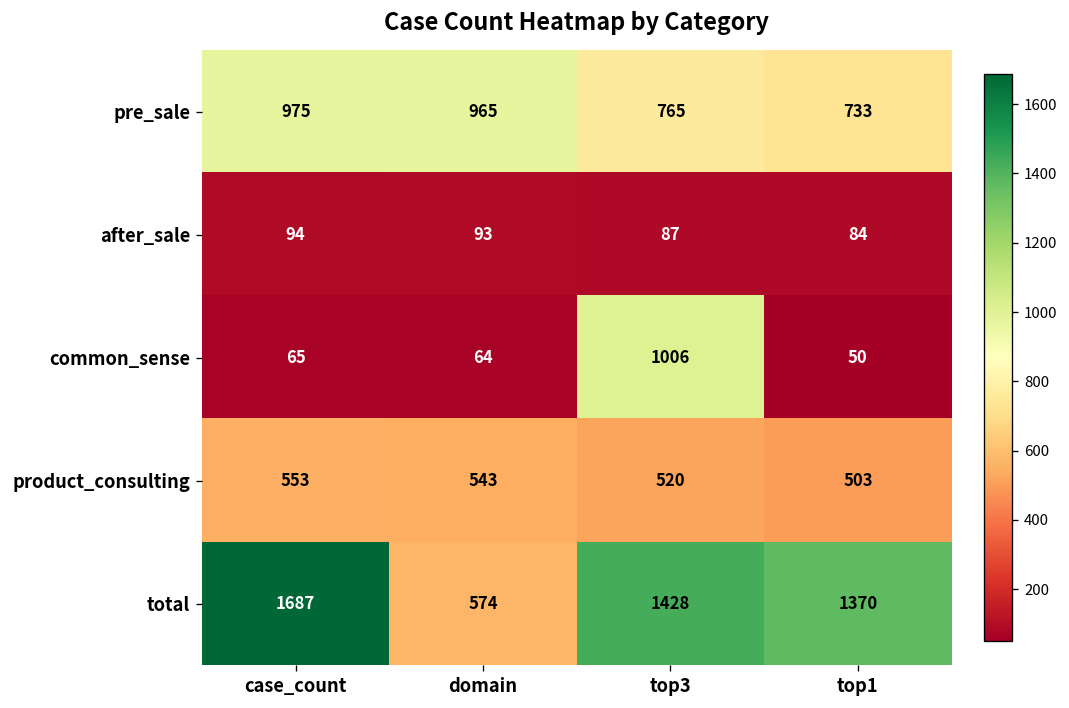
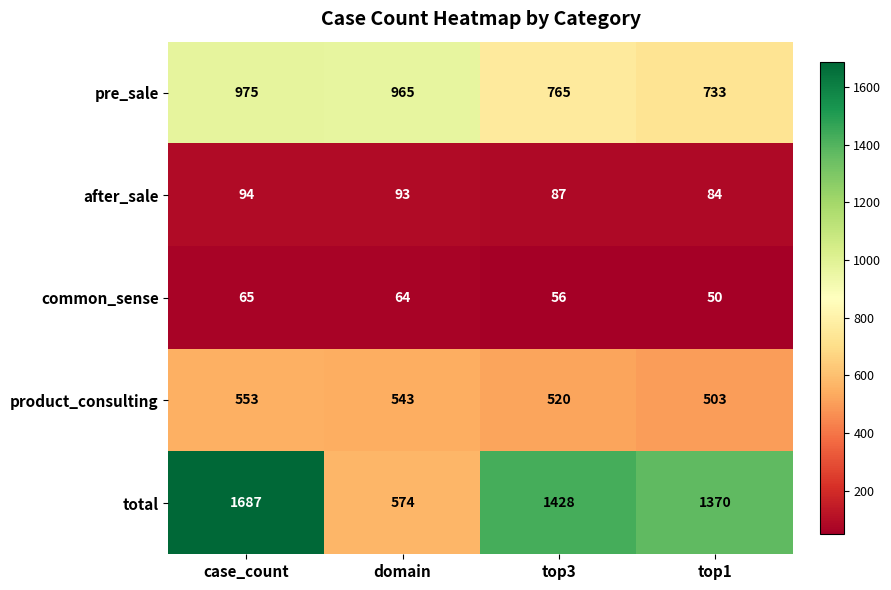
common_sense, top3: 1006 -> 56
